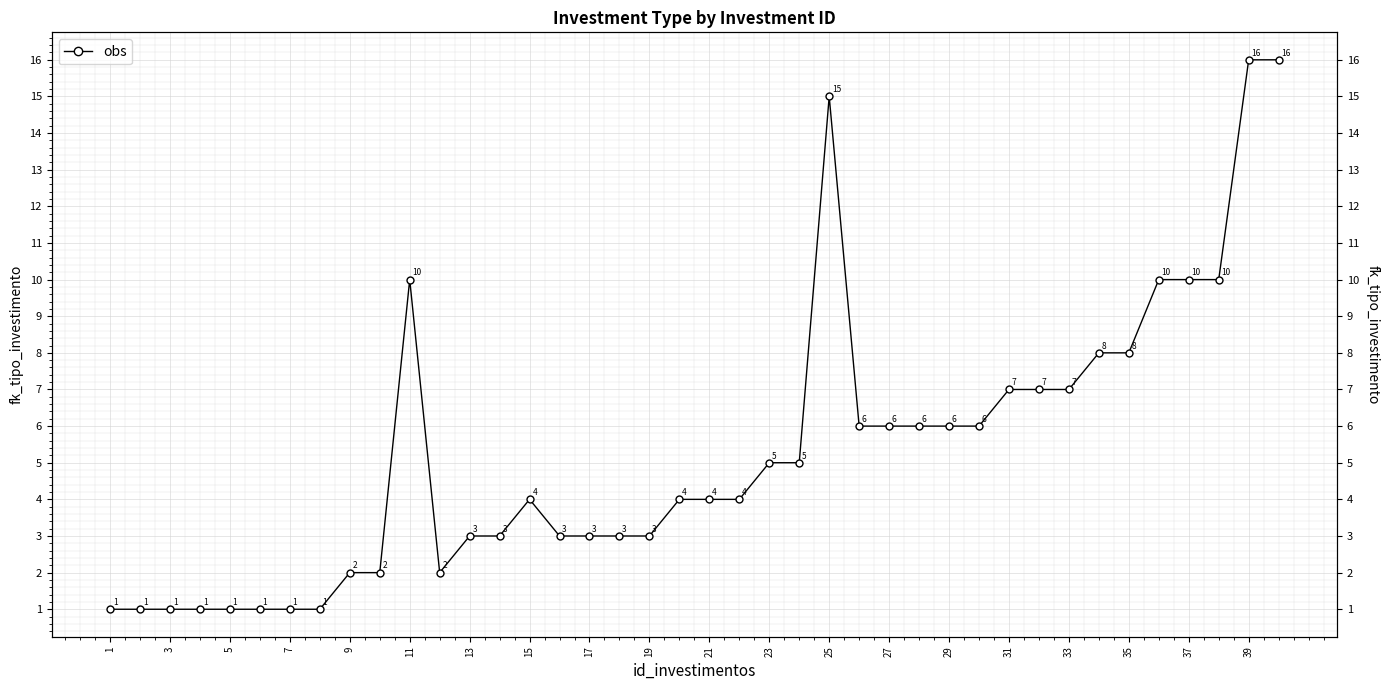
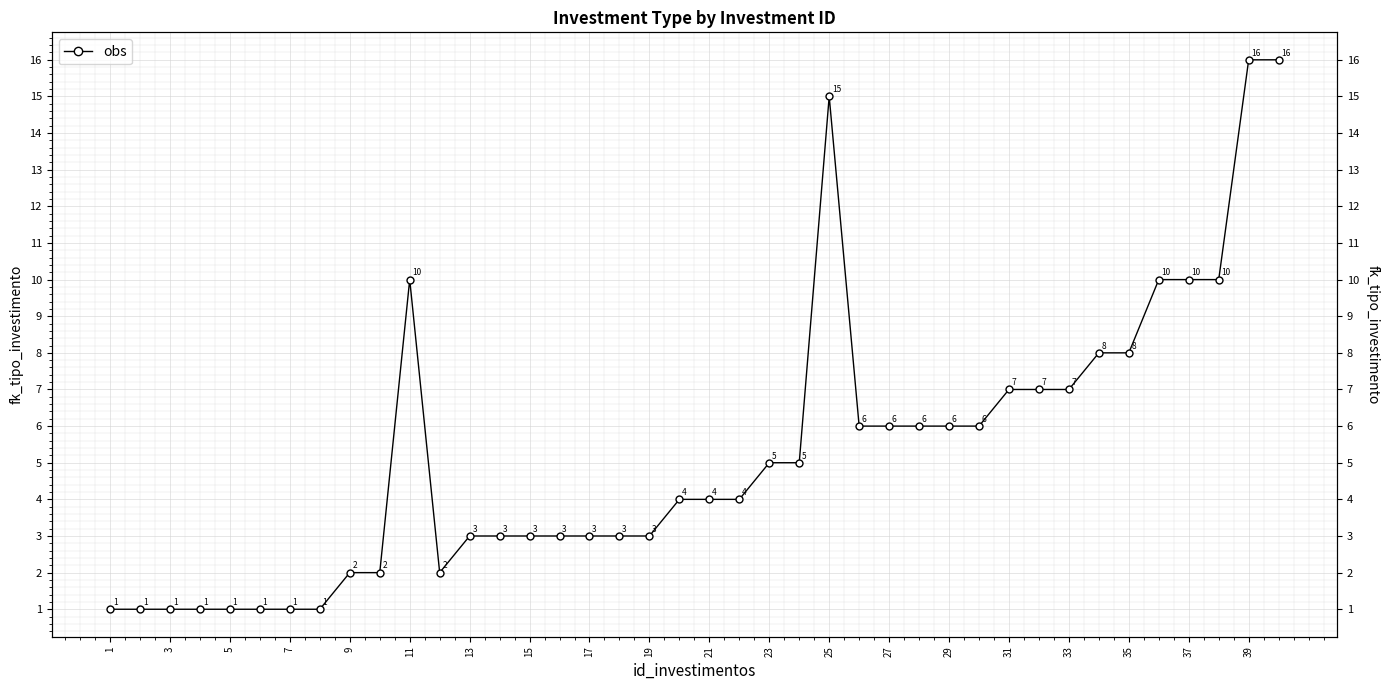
15: 4 -> 3
